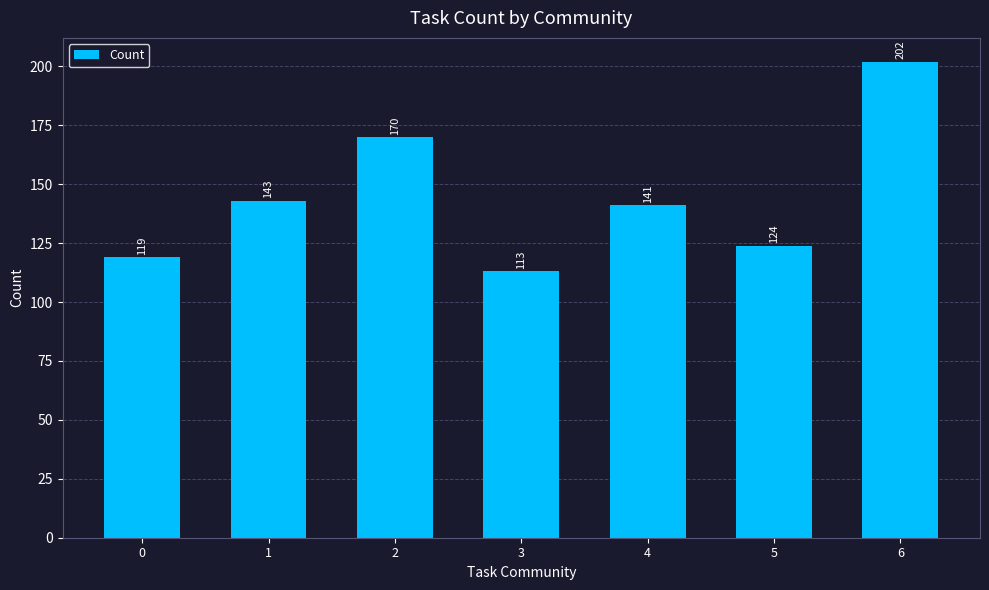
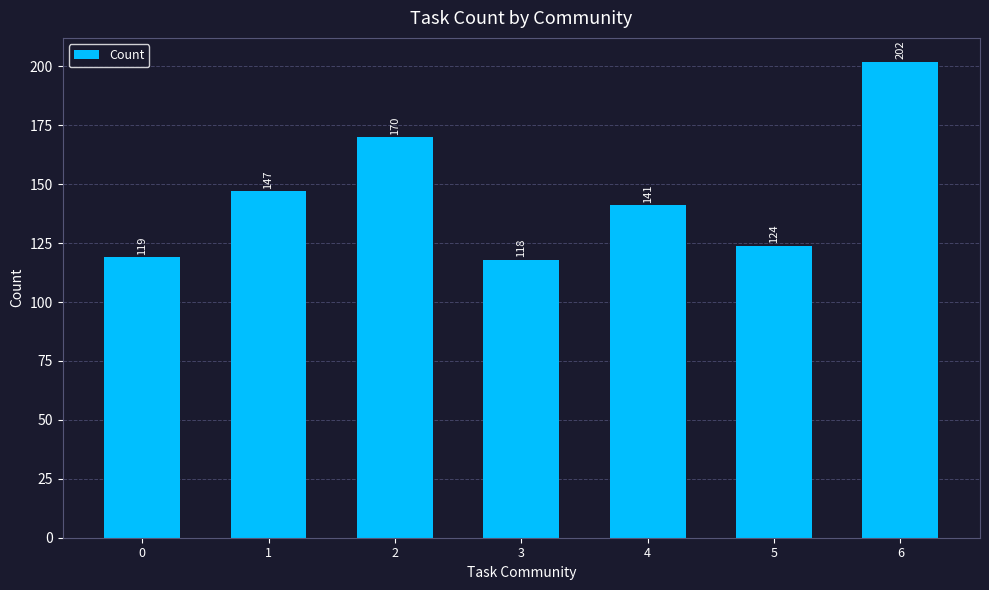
1: 143 -> 147
3: 113 -> 118
